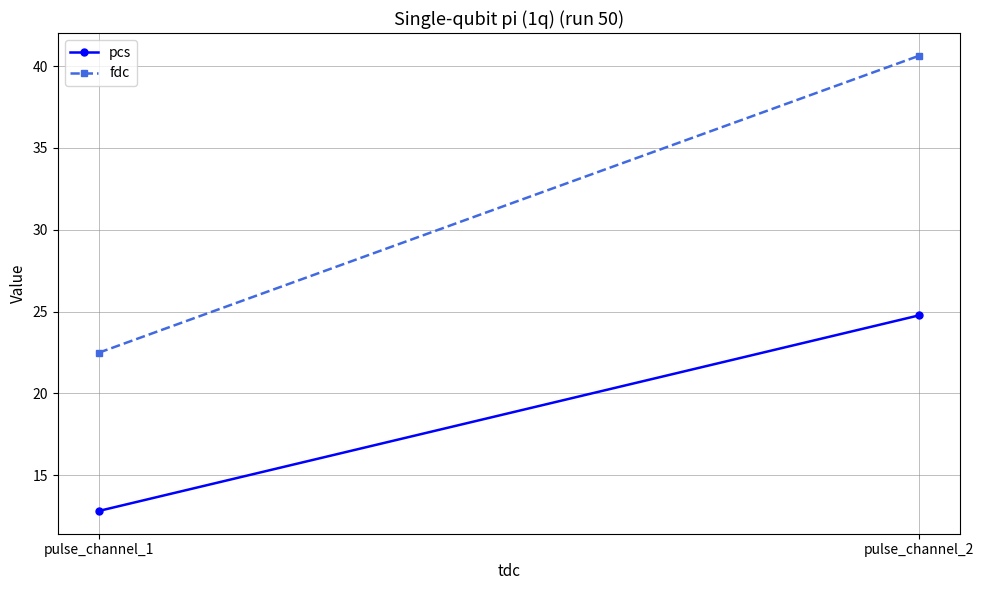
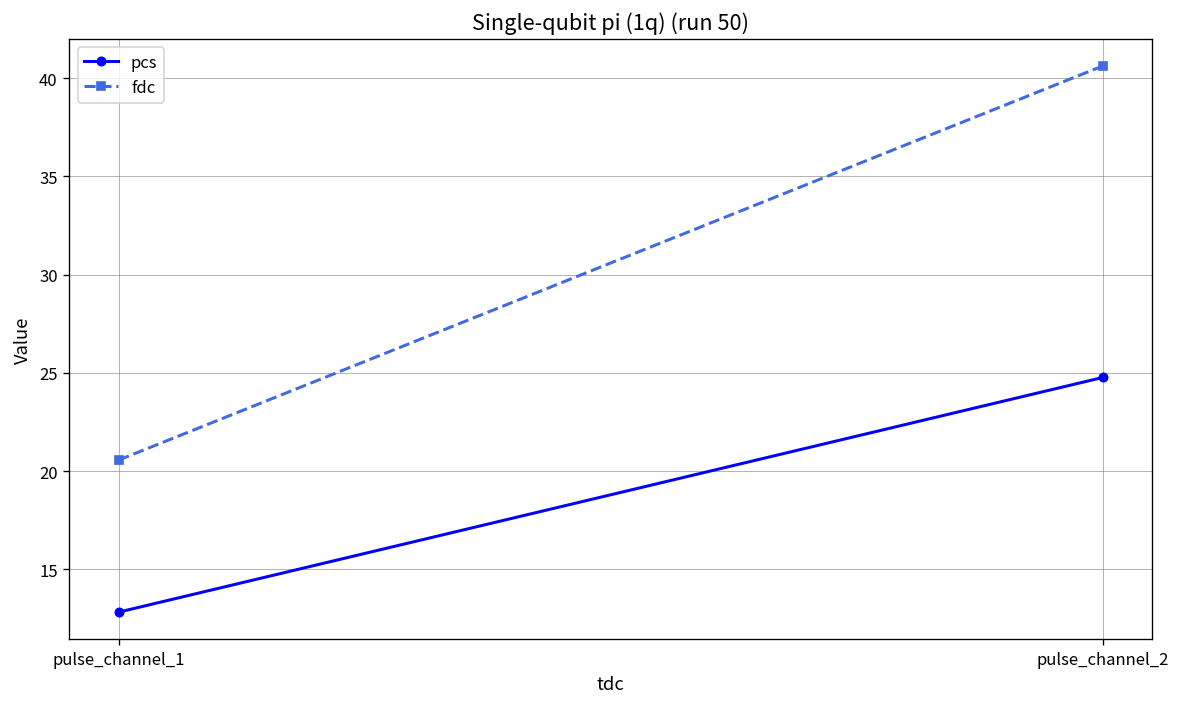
fdc, pulse_channel_1: 22.5 -> 20.6
